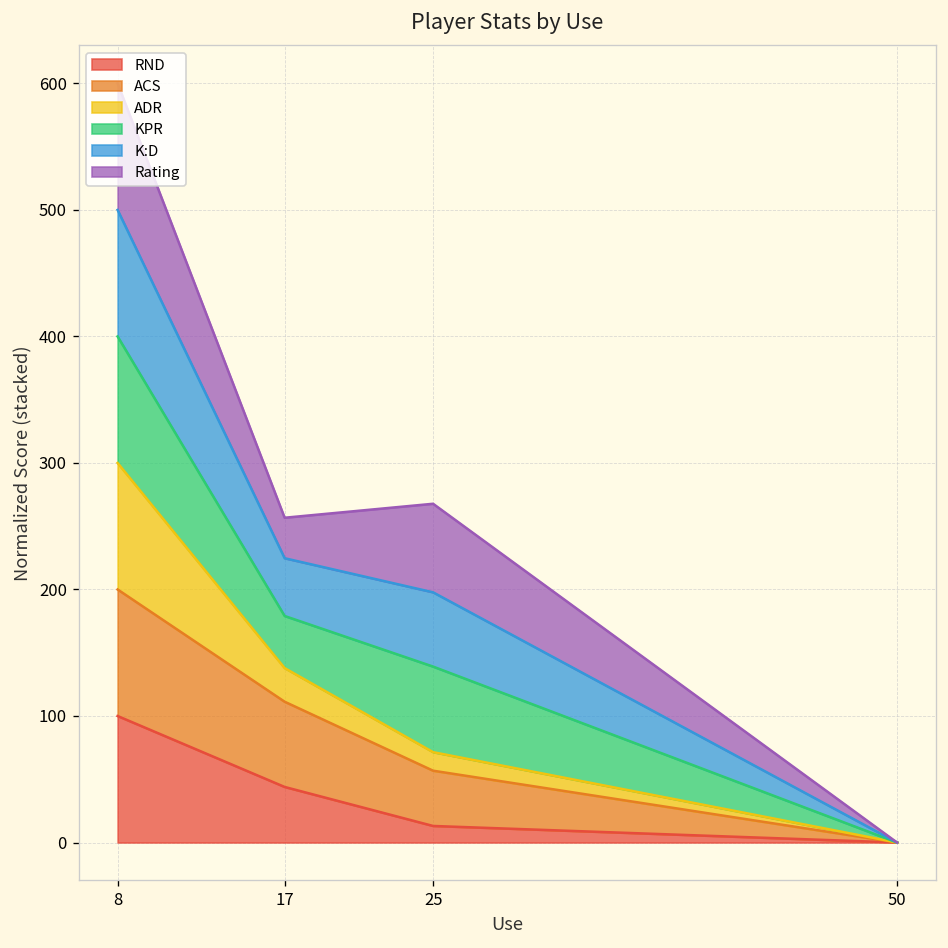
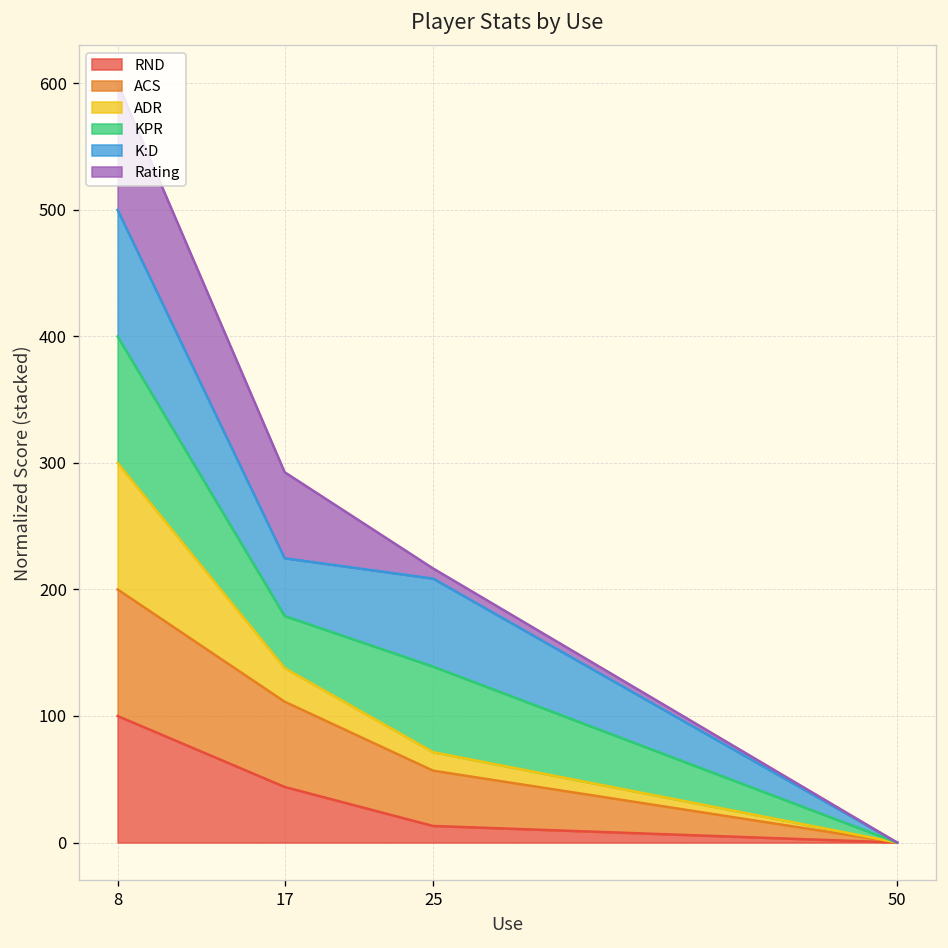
Rating, 17: 32 -> 68
K:D, 25: 59 -> 70
Rating, 25: 70 -> 8
